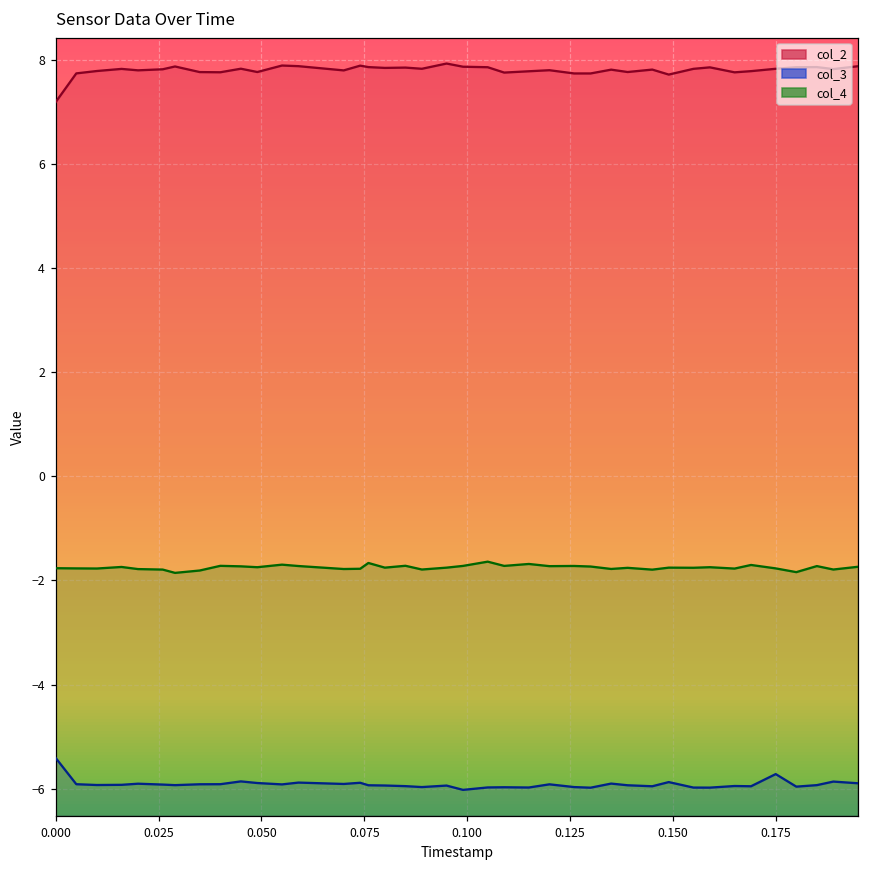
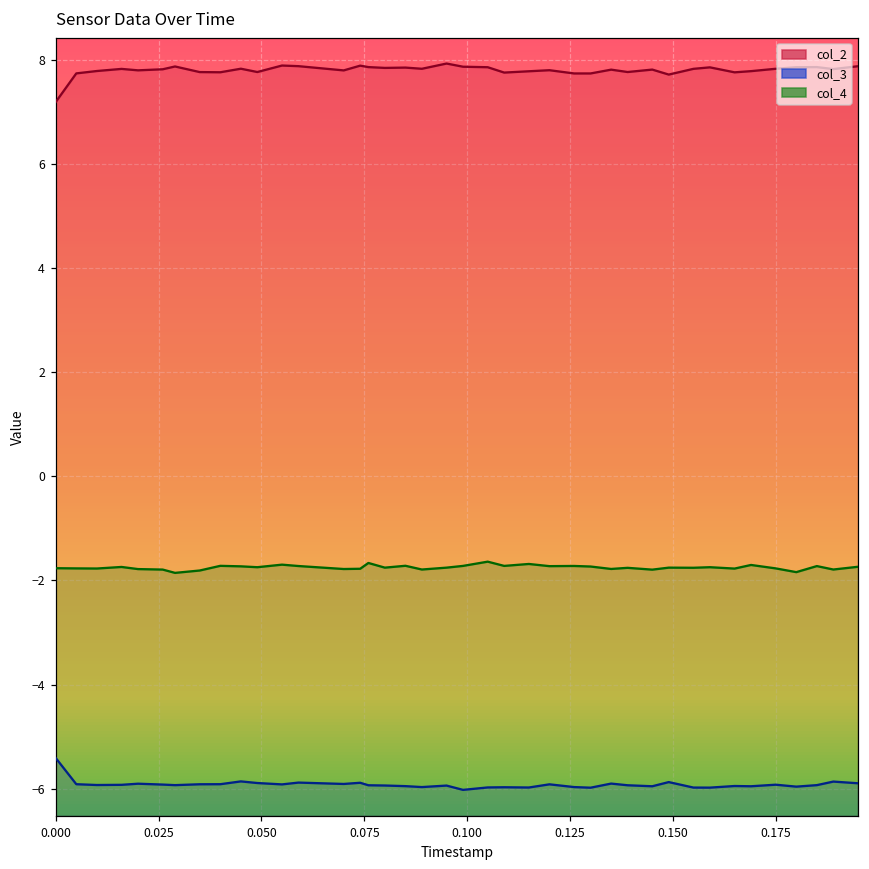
col_3, 0.175: -5.7 -> -5.9
